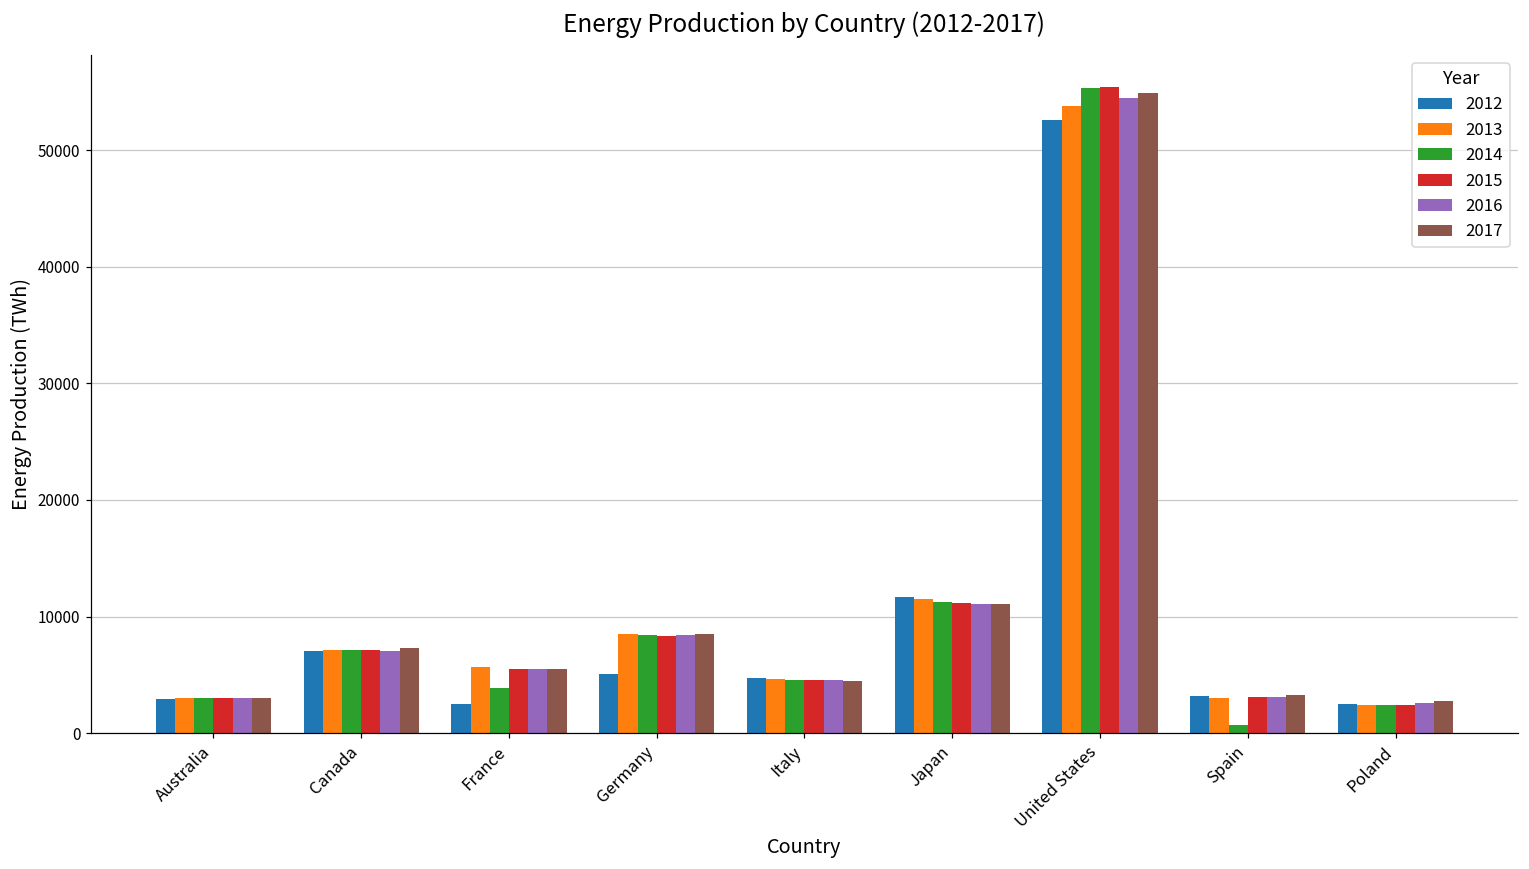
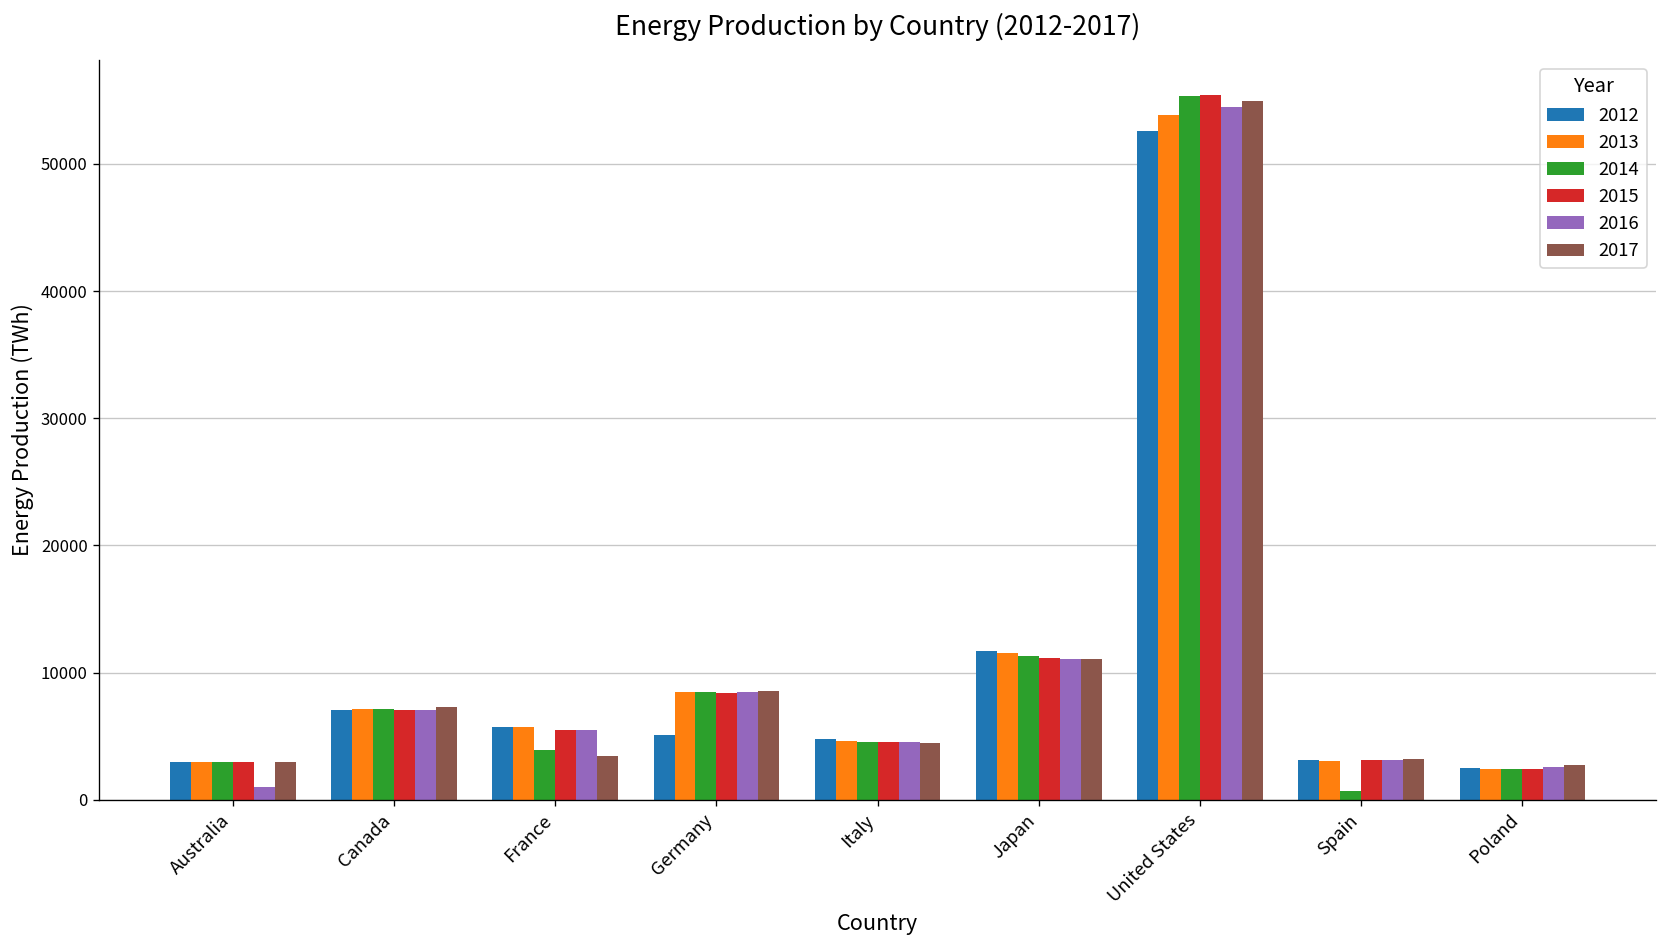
2016, Australia: 3000 -> 1000
2012, France: 2500 -> 5700
2017, France: 5500 -> 3400
